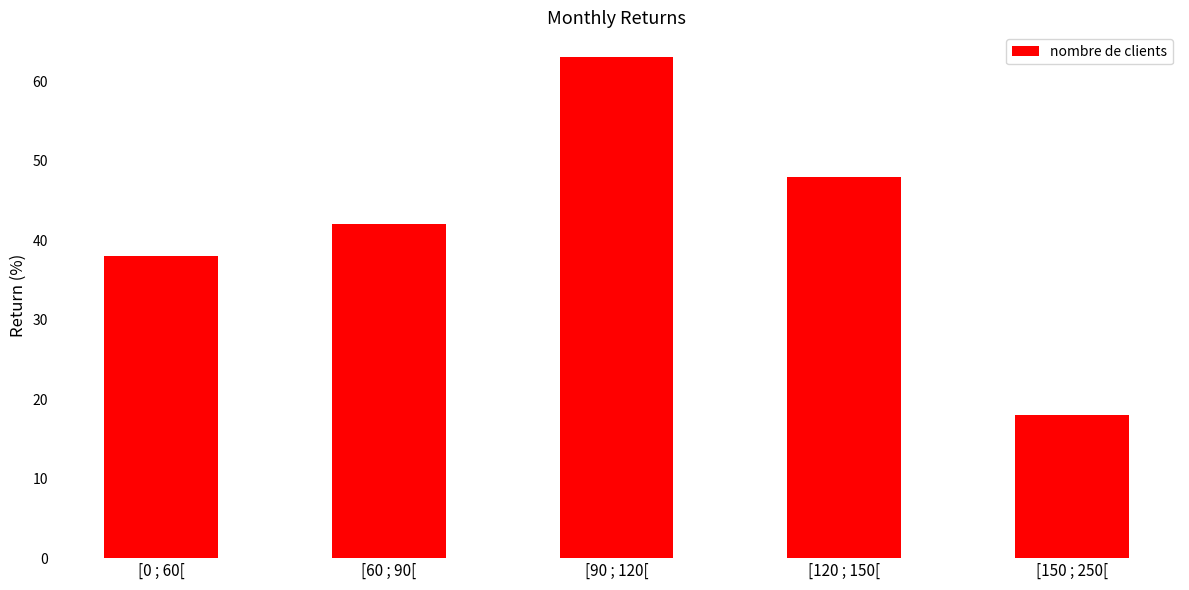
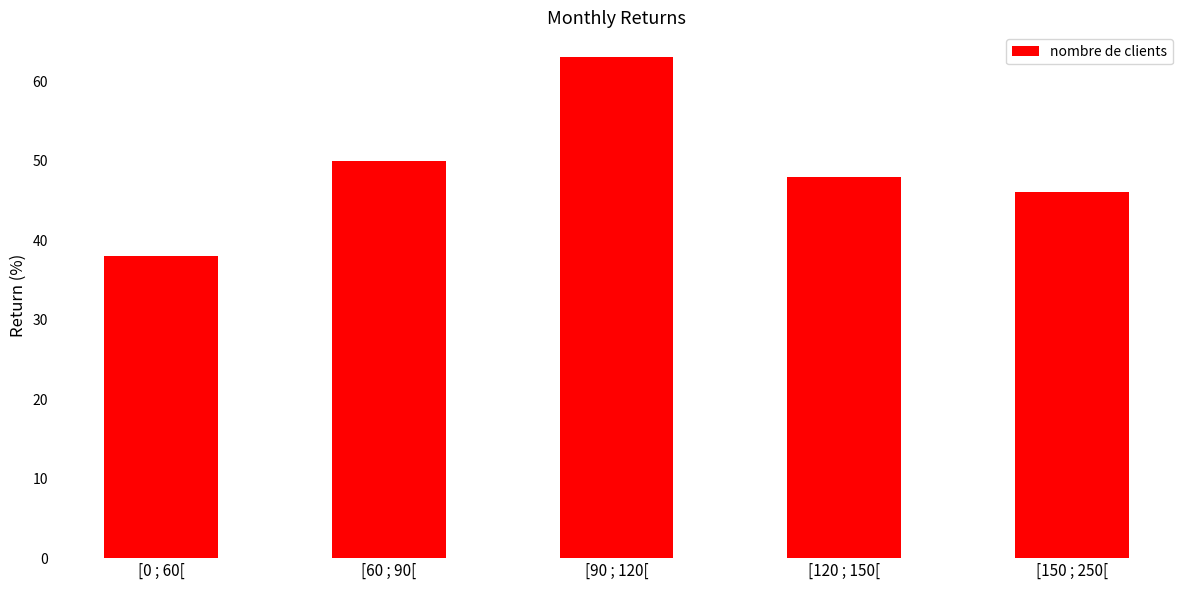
[60 ; 90[: 42 -> 50
[150 ; 250[: 18 -> 46
